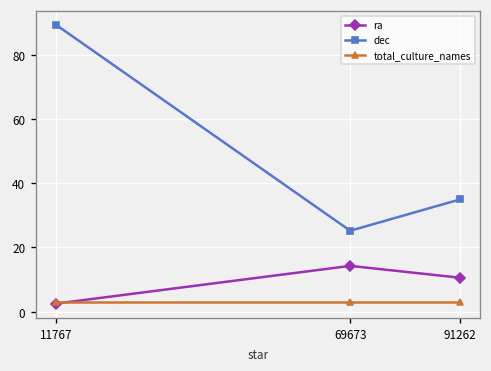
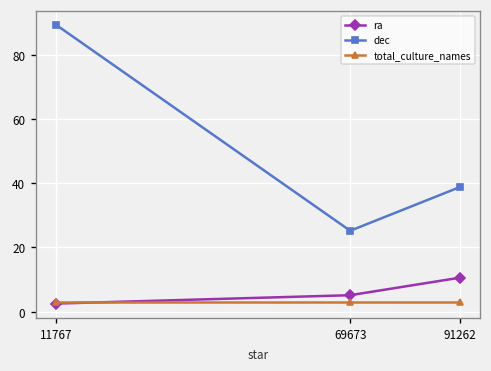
ra, 69673: 14 -> 5
dec, 91262: 35 -> 39
